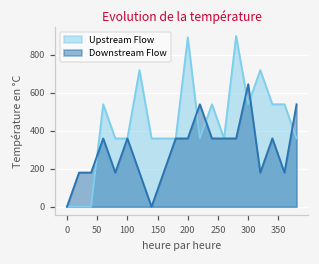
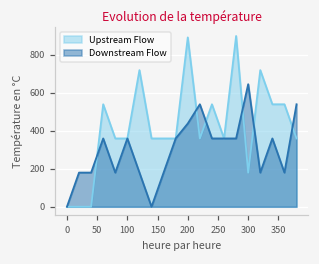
Downstream Flow, 200: 360 -> 440
Upstream Flow, 300: 540 -> 180
